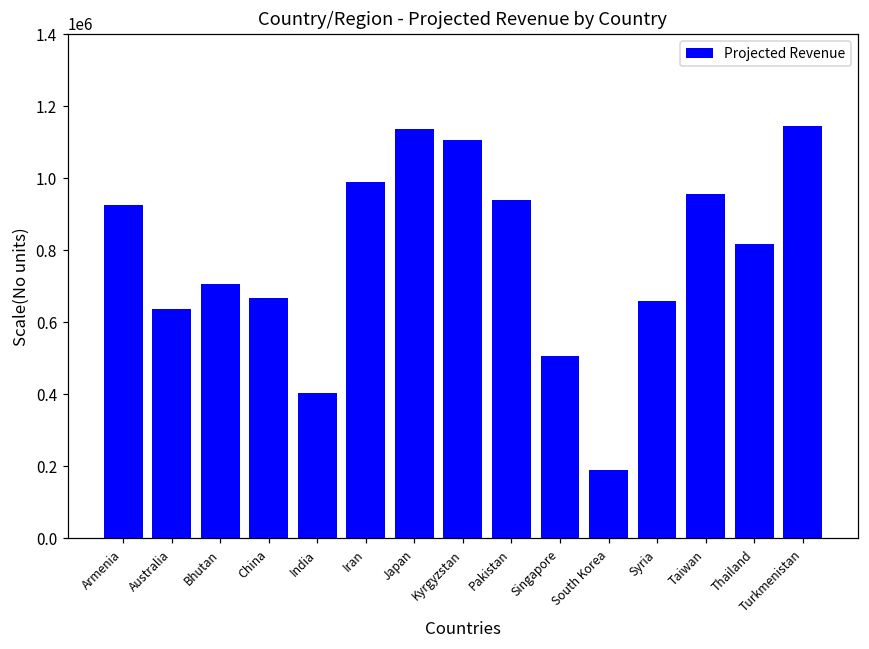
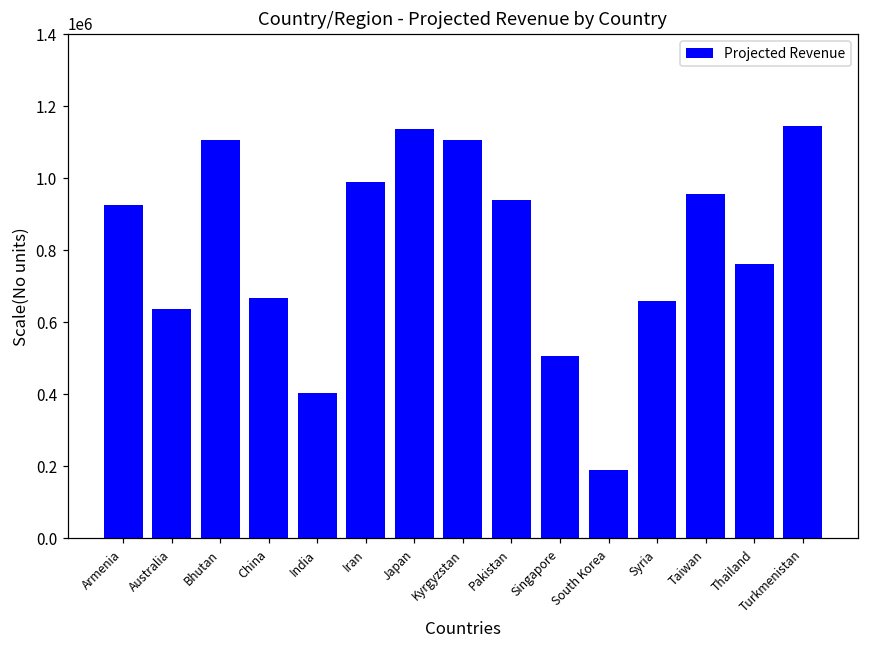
Bhutan: 710000 -> 1110000
Thailand: 820000 -> 760000
